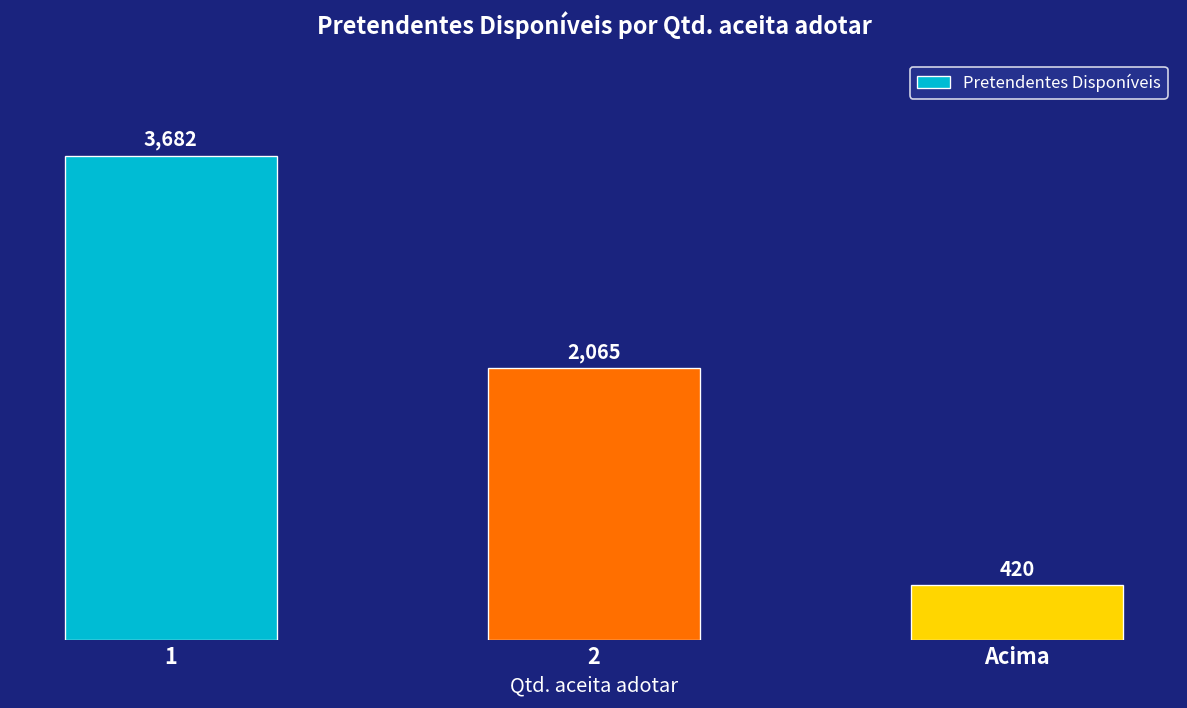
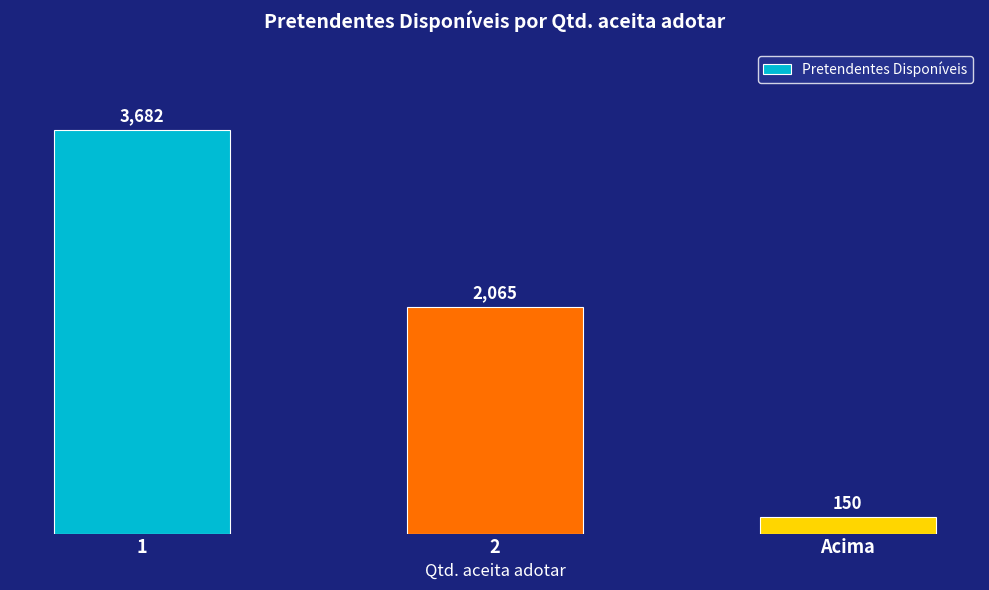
Acima: 420 -> 150
